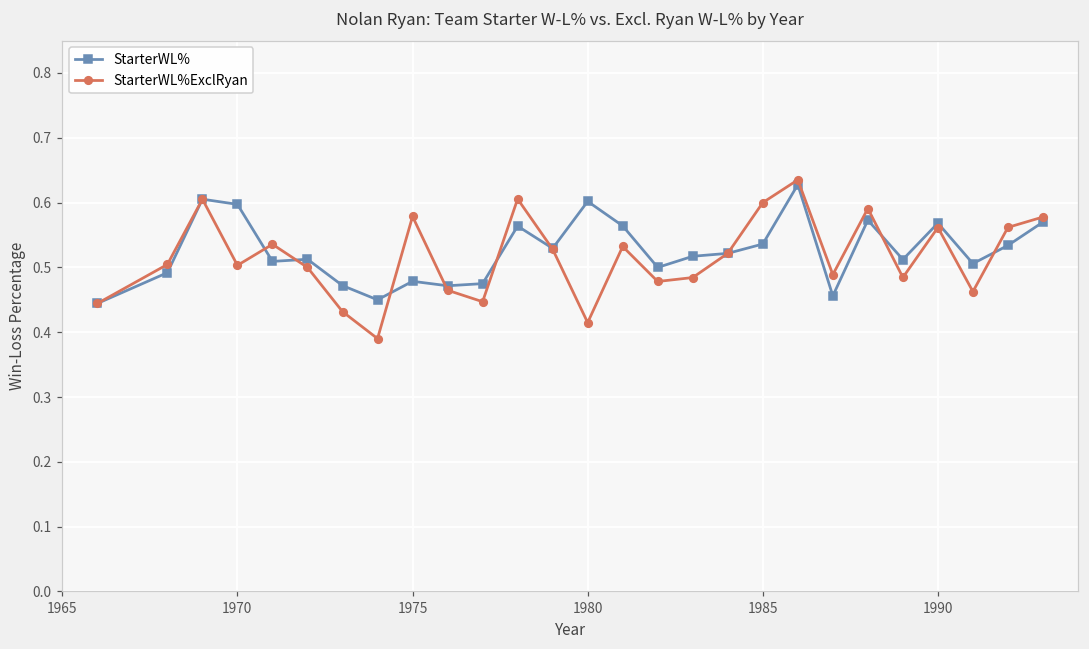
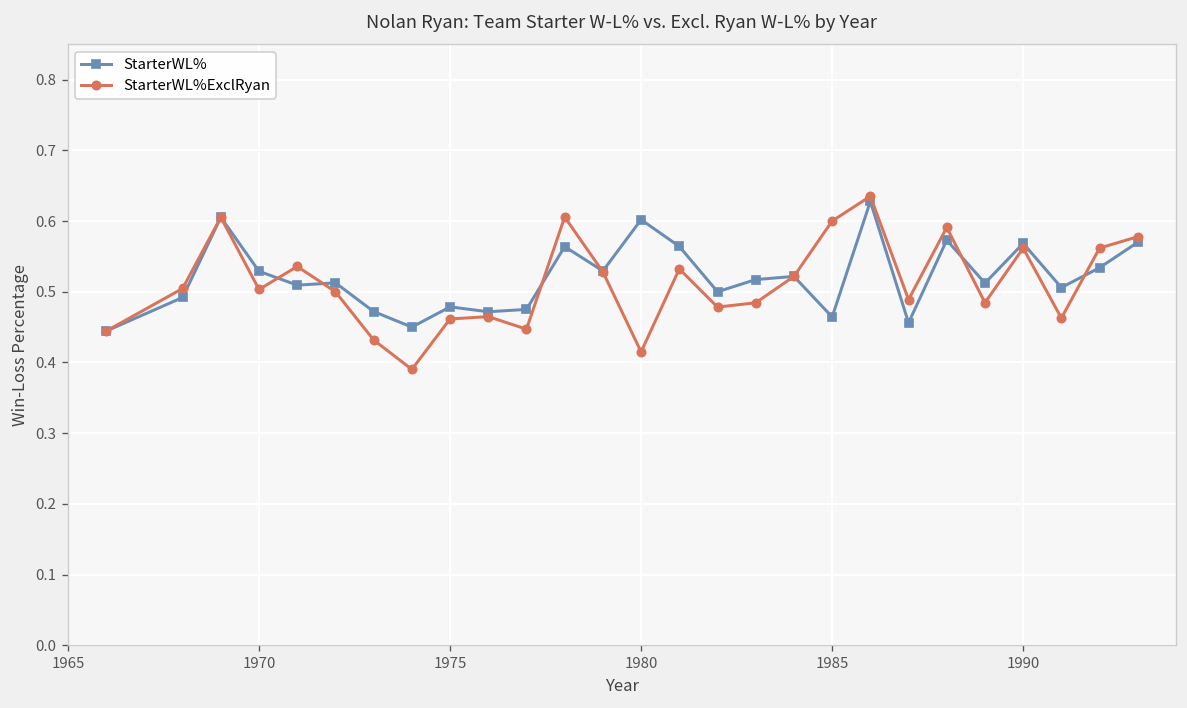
StarterWL%, 1970: 0.60 -> 0.53
StarterWL%ExclRyan, 1975: 0.58 -> 0.46
StarterWL%, 1985: 0.54 -> 0.46
